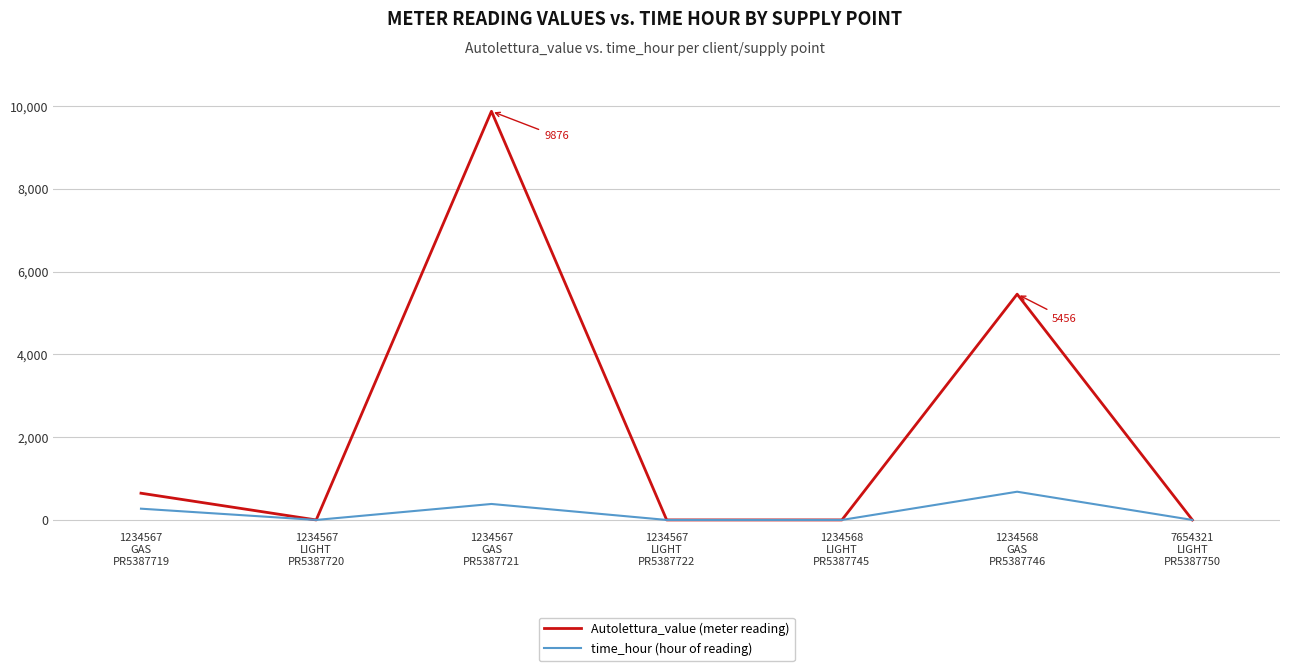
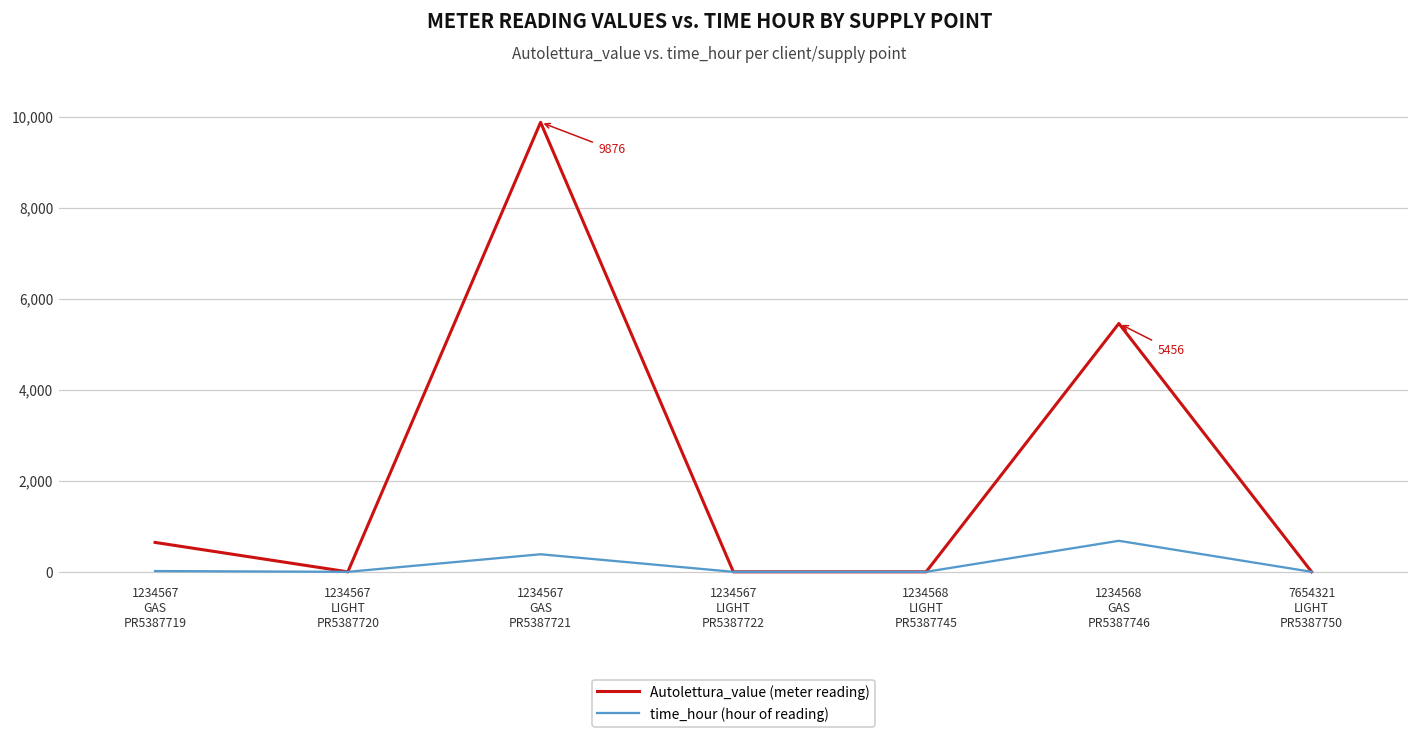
time_hour (hour of reading), 1234567 GAS PR5387719: 300 -> 0
